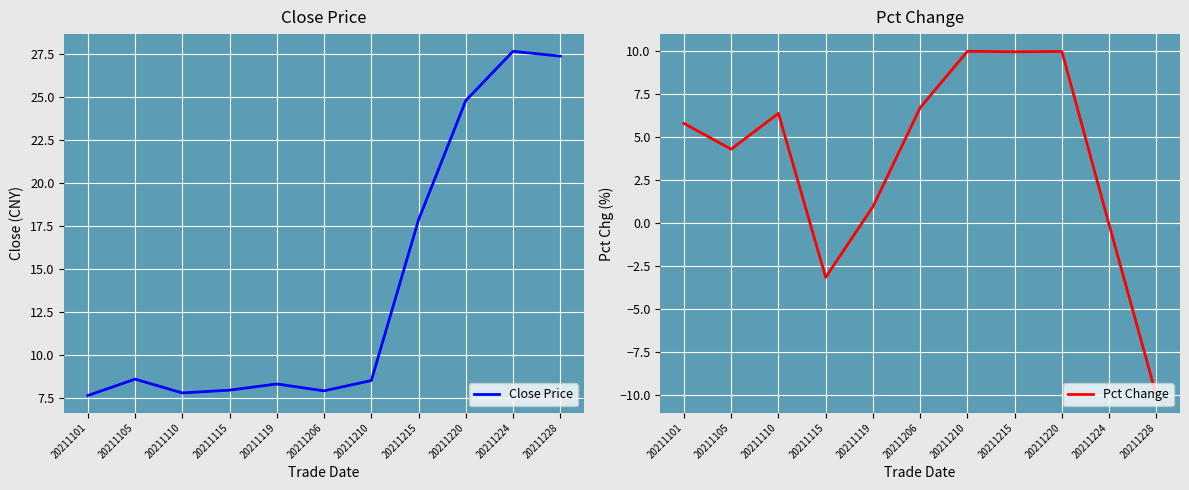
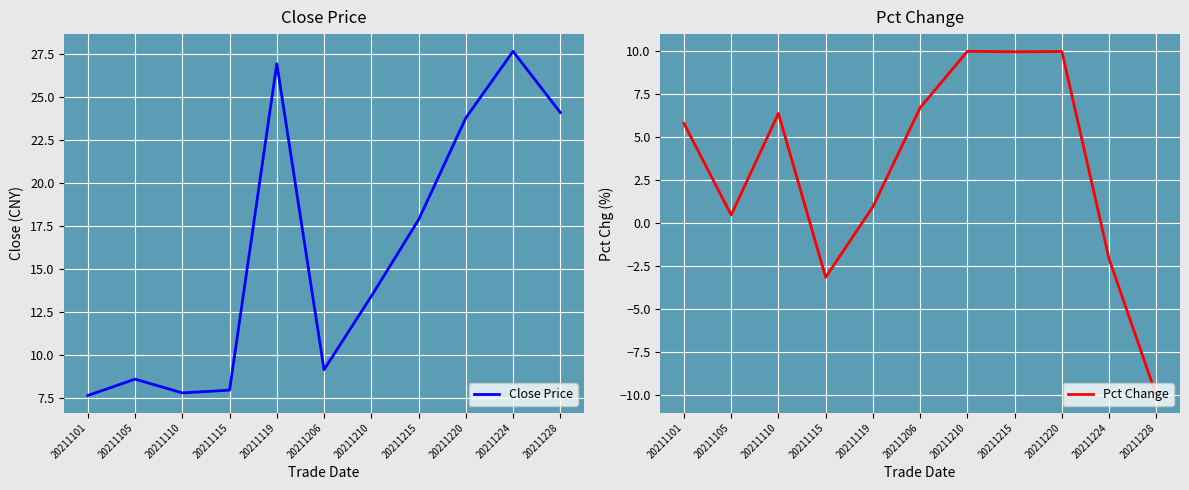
Close Price, 20211119: 8.3 -> 26.9
Close Price, 20211206: 7.9 -> 9.2
Close Price, 20211210: 8.5 -> 13.4
Close Price, 20211220: 24.8 -> 23.8
Close Price, 20211228: 27.4 -> 24.1
Pct Change, 20211105: 4.3 -> 0.5
Pct Change, 20211224: -0.1 -> -2.1
